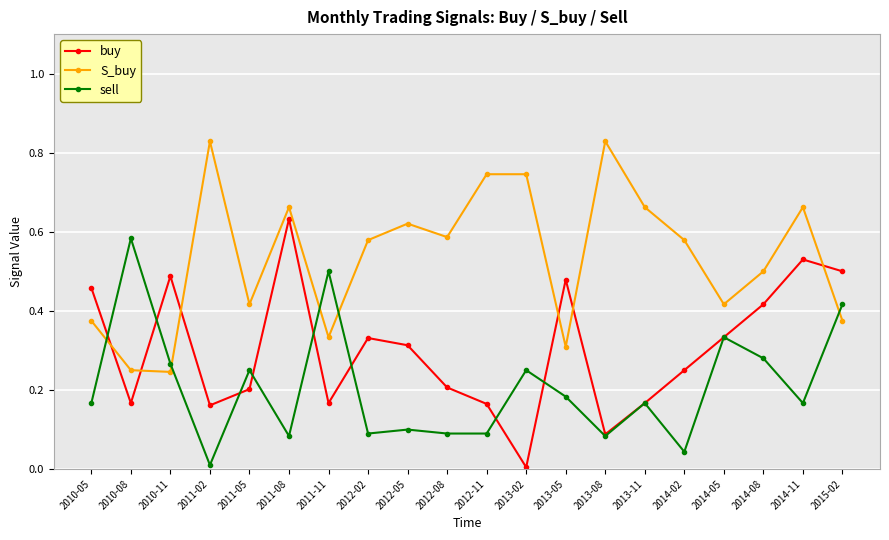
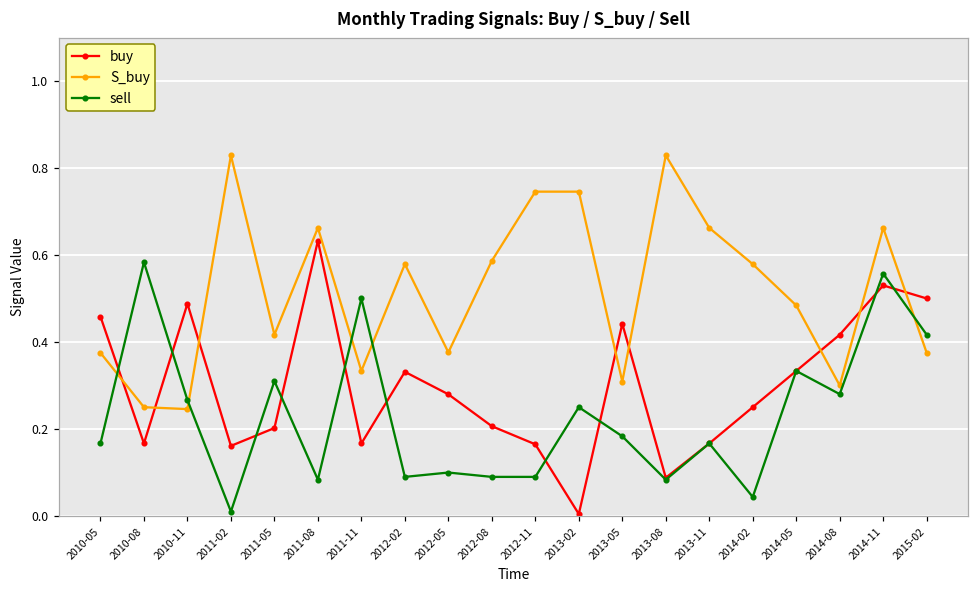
sell, 2011-05: 0.25 -> 0.31
buy, 2012-05: 0.31 -> 0.28
S_buy, 2012-05: 0.62 -> 0.38
buy, 2013-05: 0.48 -> 0.44
S_buy, 2014-05: 0.42 -> 0.48
S_buy, 2014-08: 0.5 -> 0.3
sell, 2014-11: 0.17 -> 0.56
